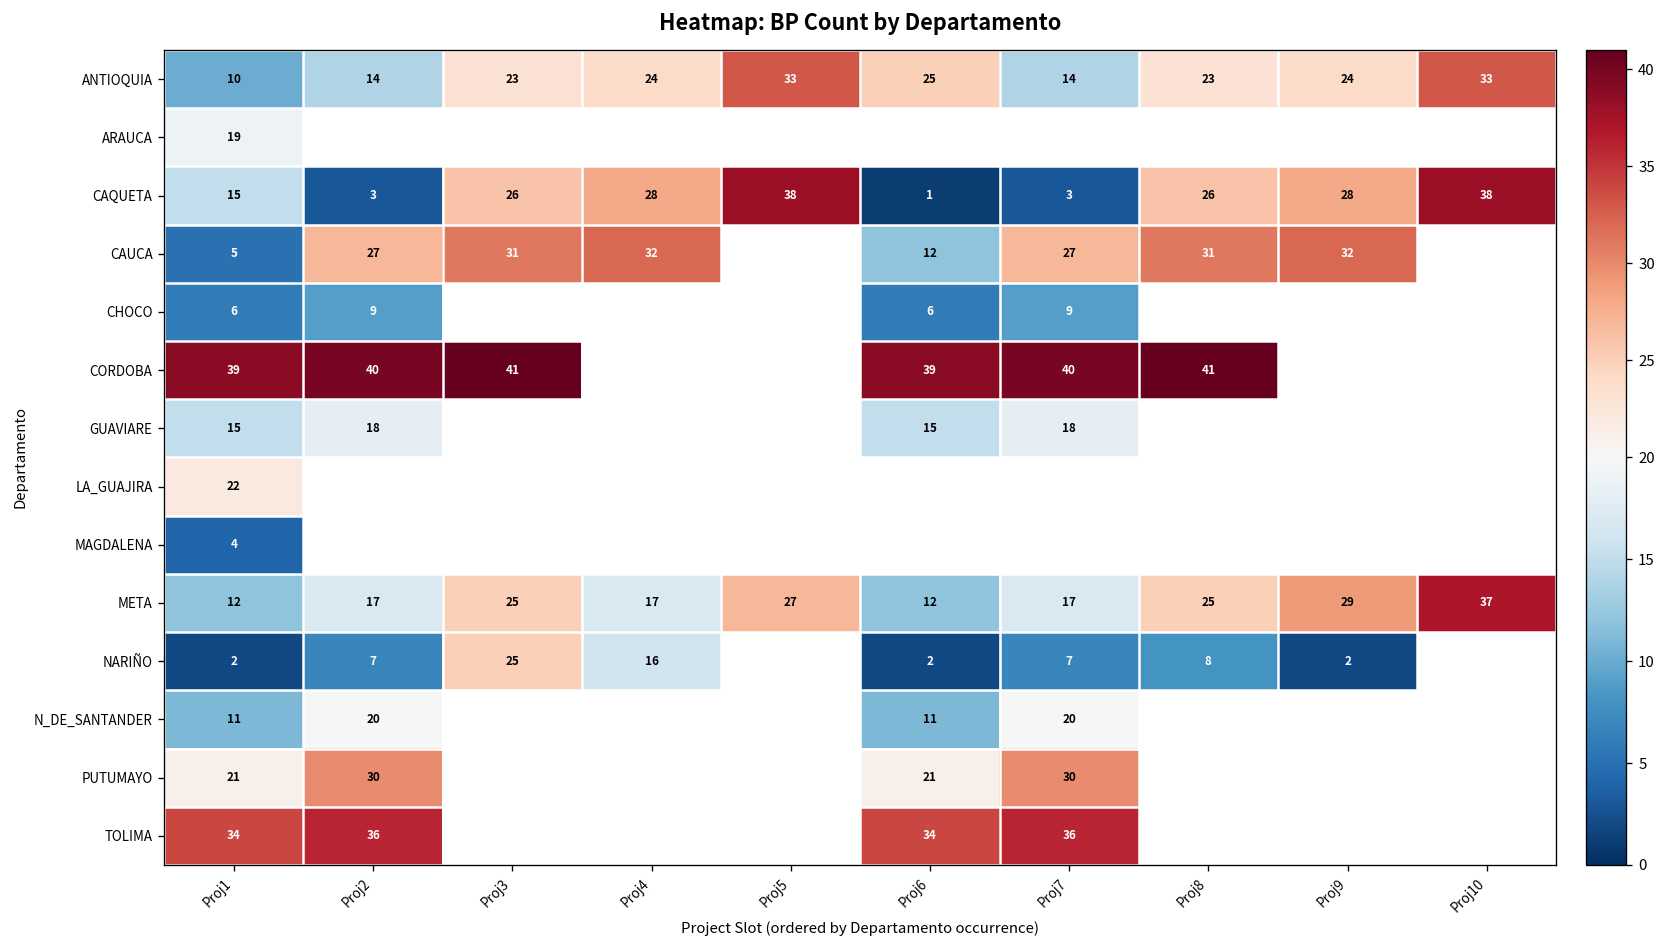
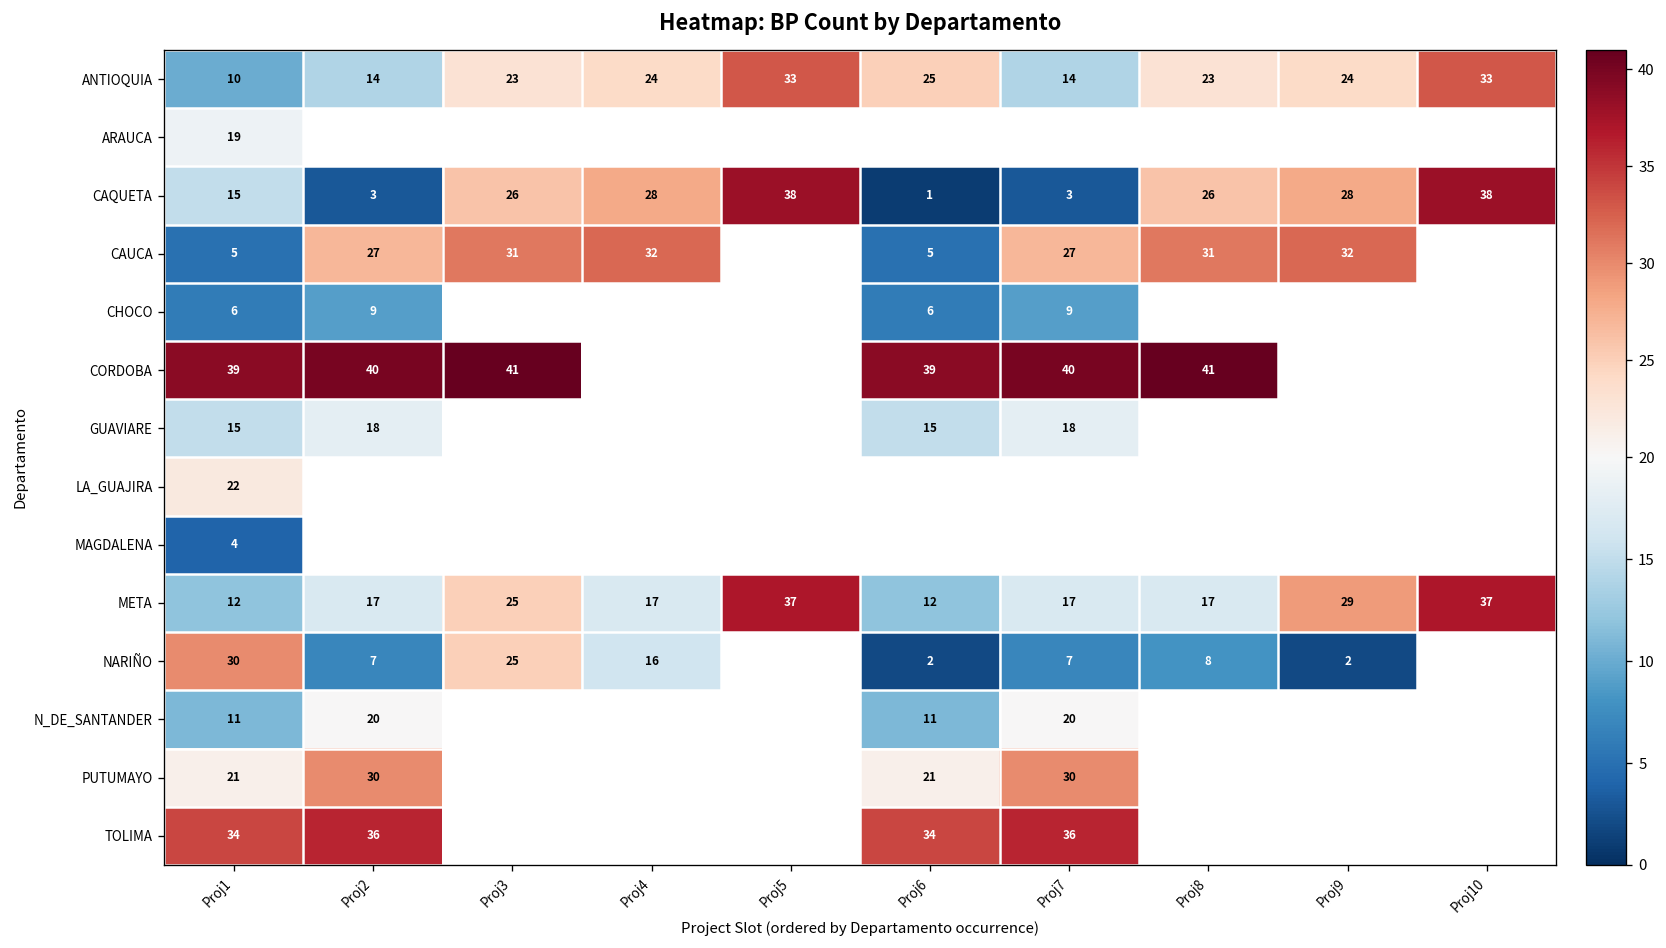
CAUCA, Proj6: 12 -> 5
META, Proj5: 27 -> 37
META, Proj8: 25 -> 17
NARIÑO, Proj1: 2 -> 30
